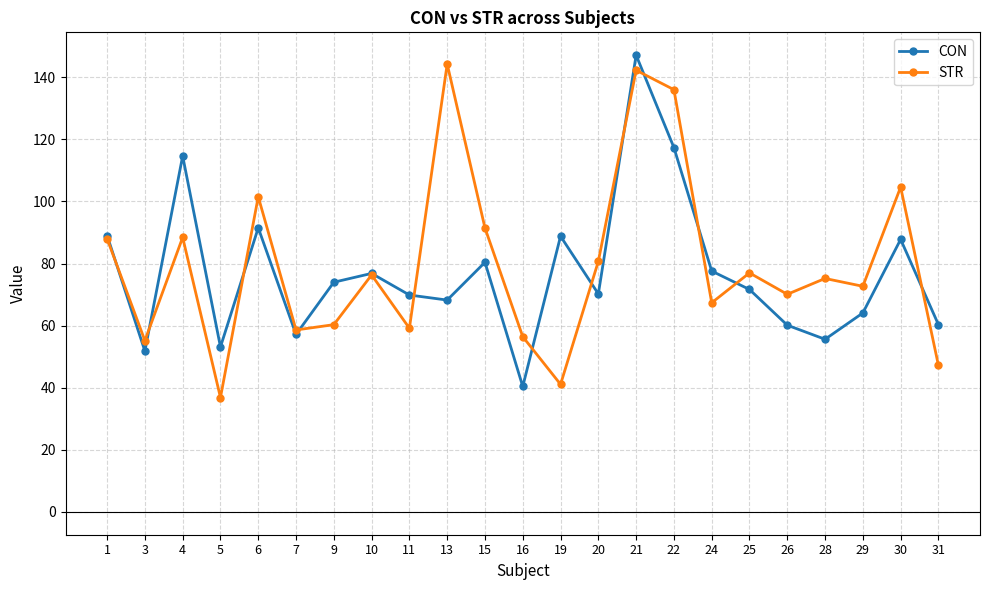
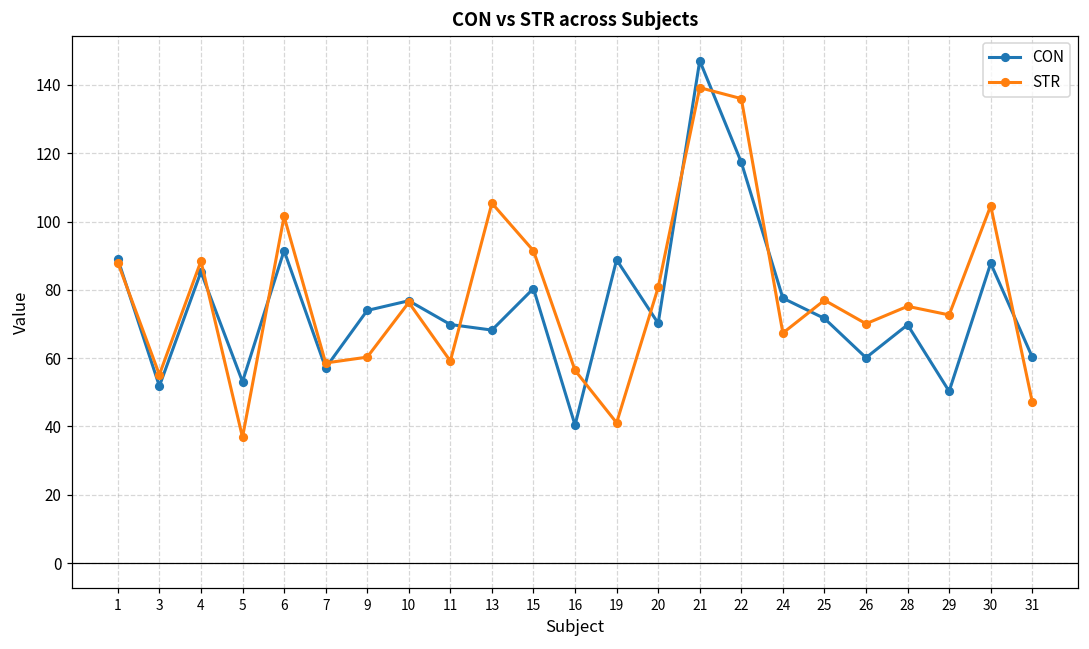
CON, 4: 115 -> 85
STR, 13: 144 -> 105
STR, 21: 142 -> 139
CON, 28: 56 -> 70
CON, 29: 64 -> 50
